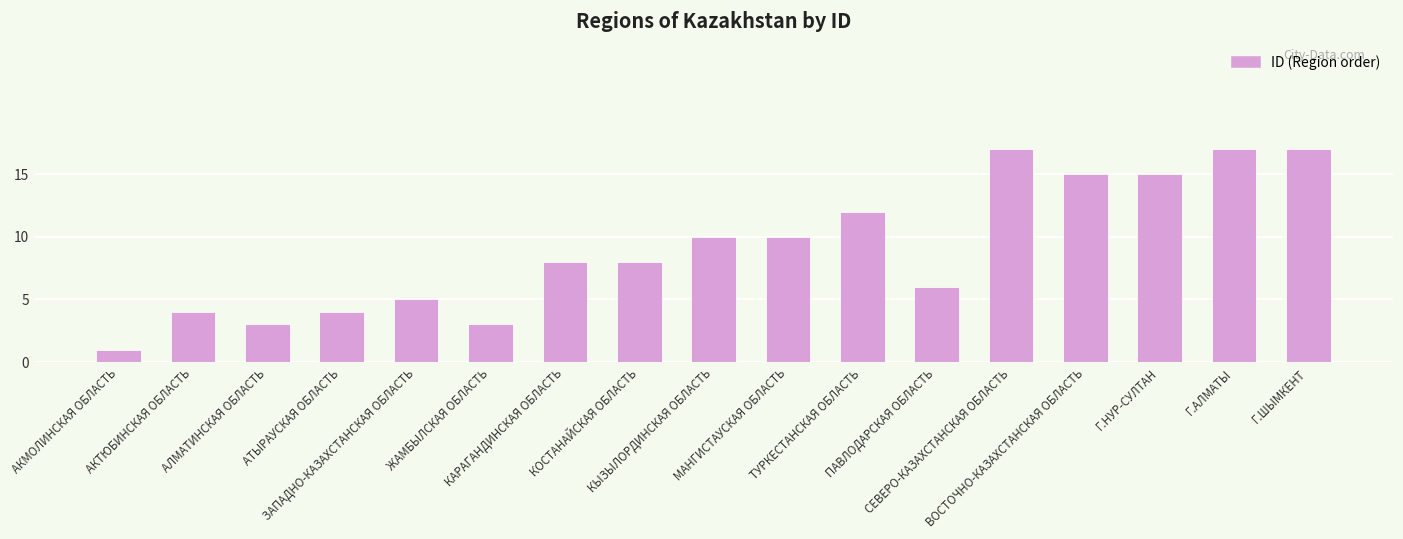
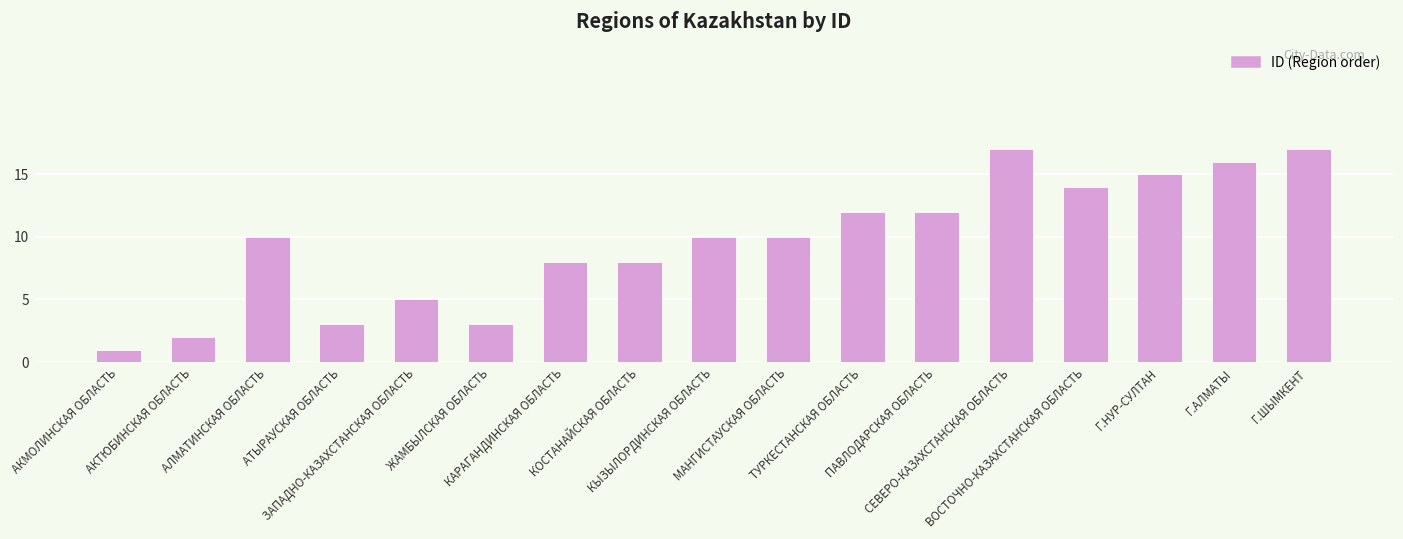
АКТЮБИНСКАЯ ОБЛАСТЬ: 4 -> 2
АЛМАТИНСКАЯ ОБЛАСТЬ: 3 -> 10
АТЫРАУСКАЯ ОБЛАСТЬ: 4 -> 3
ПАВЛОДАРСКАЯ ОБЛАСТЬ: 6 -> 12
ВОСТОЧНО-КАЗАХСТАНСКАЯ ОБЛАСТЬ: 15 -> 14
Г.АЛМАТЫ: 17 -> 16
